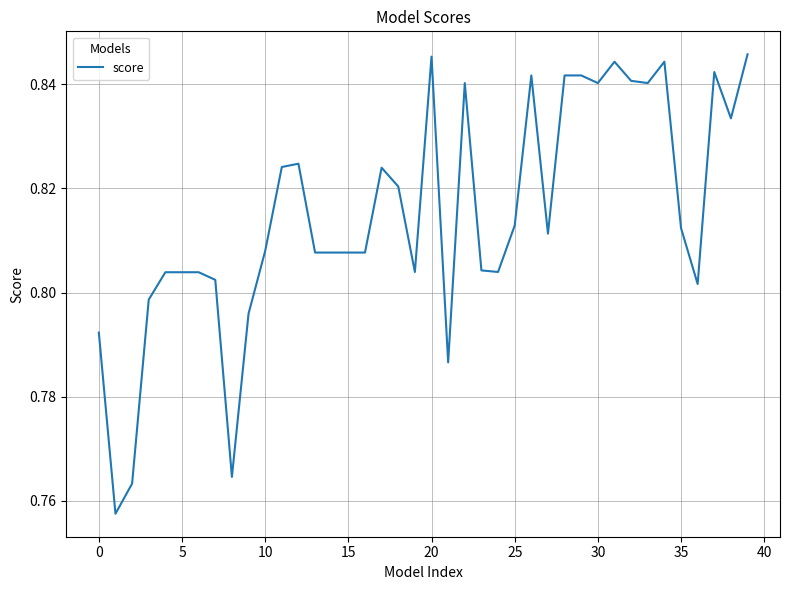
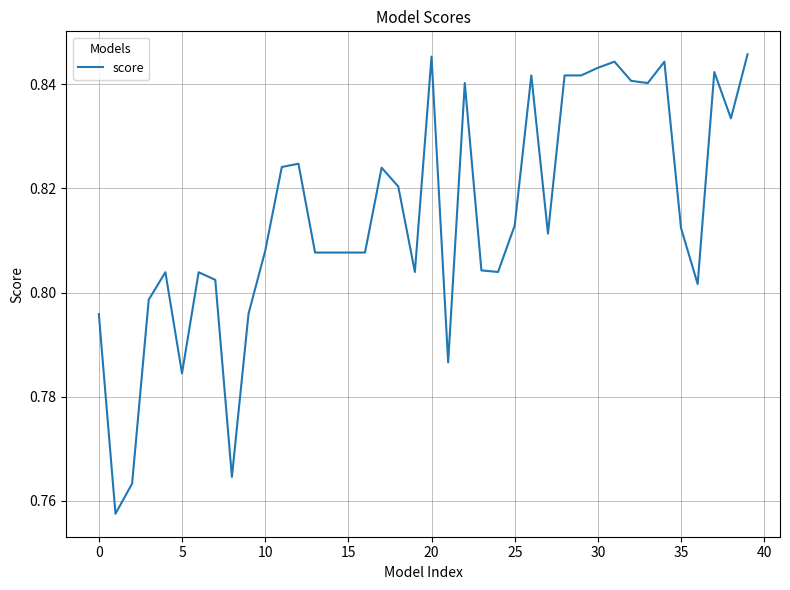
0: 0.792 -> 0.796
5: 0.804 -> 0.784
30: 0.840 -> 0.843
